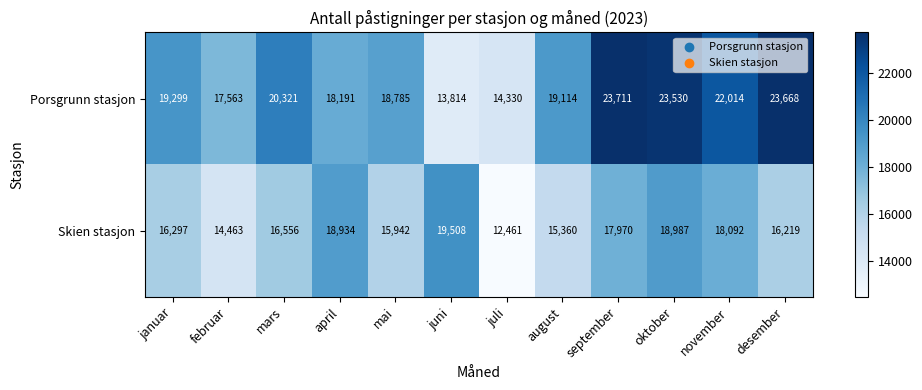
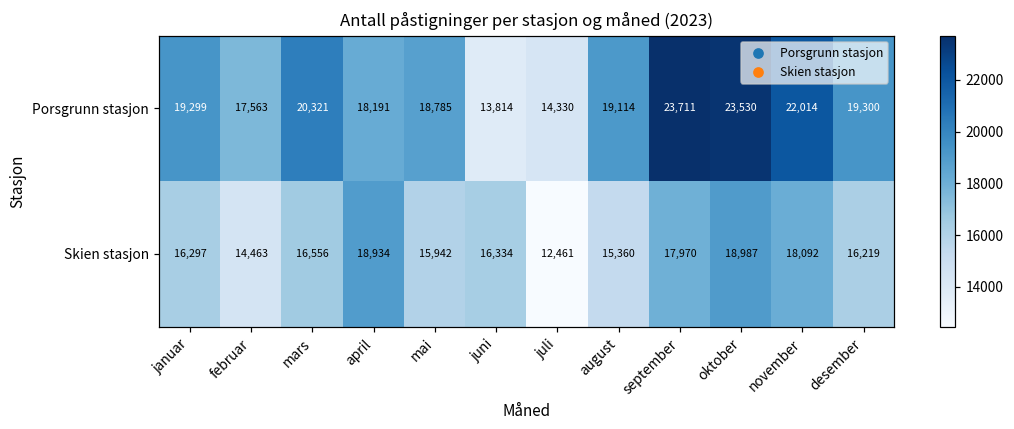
Porsgrunn stasjon, desember: 23,668 -> 19,300
Skien stasjon, juni: 19,508 -> 16,334
